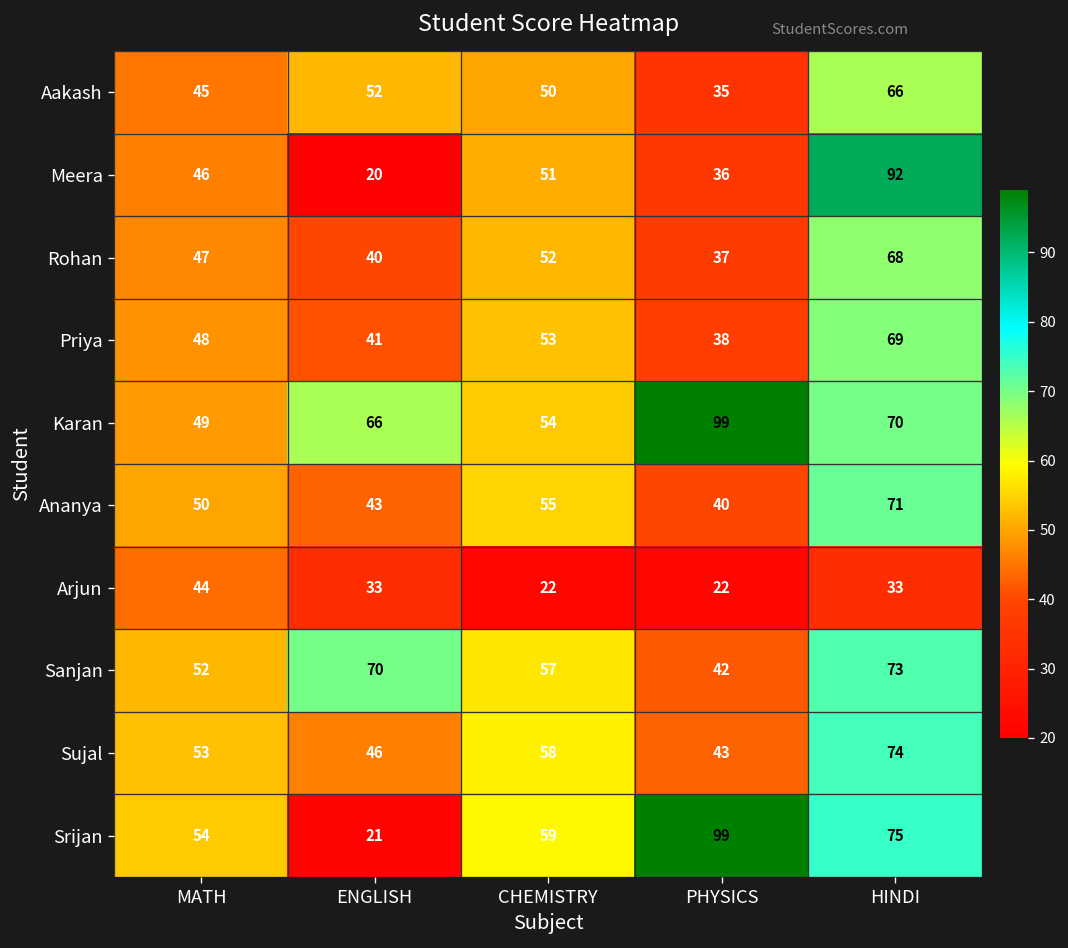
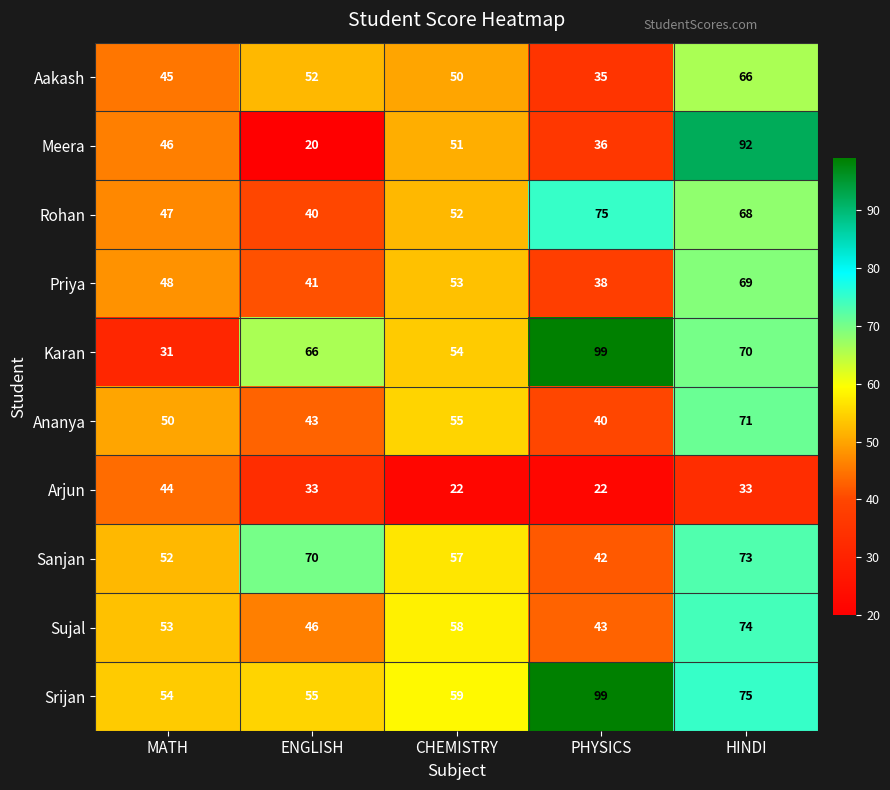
Rohan, PHYSICS: 37 -> 75
Karan, MATH: 49 -> 31
Srijan, ENGLISH: 21 -> 55
